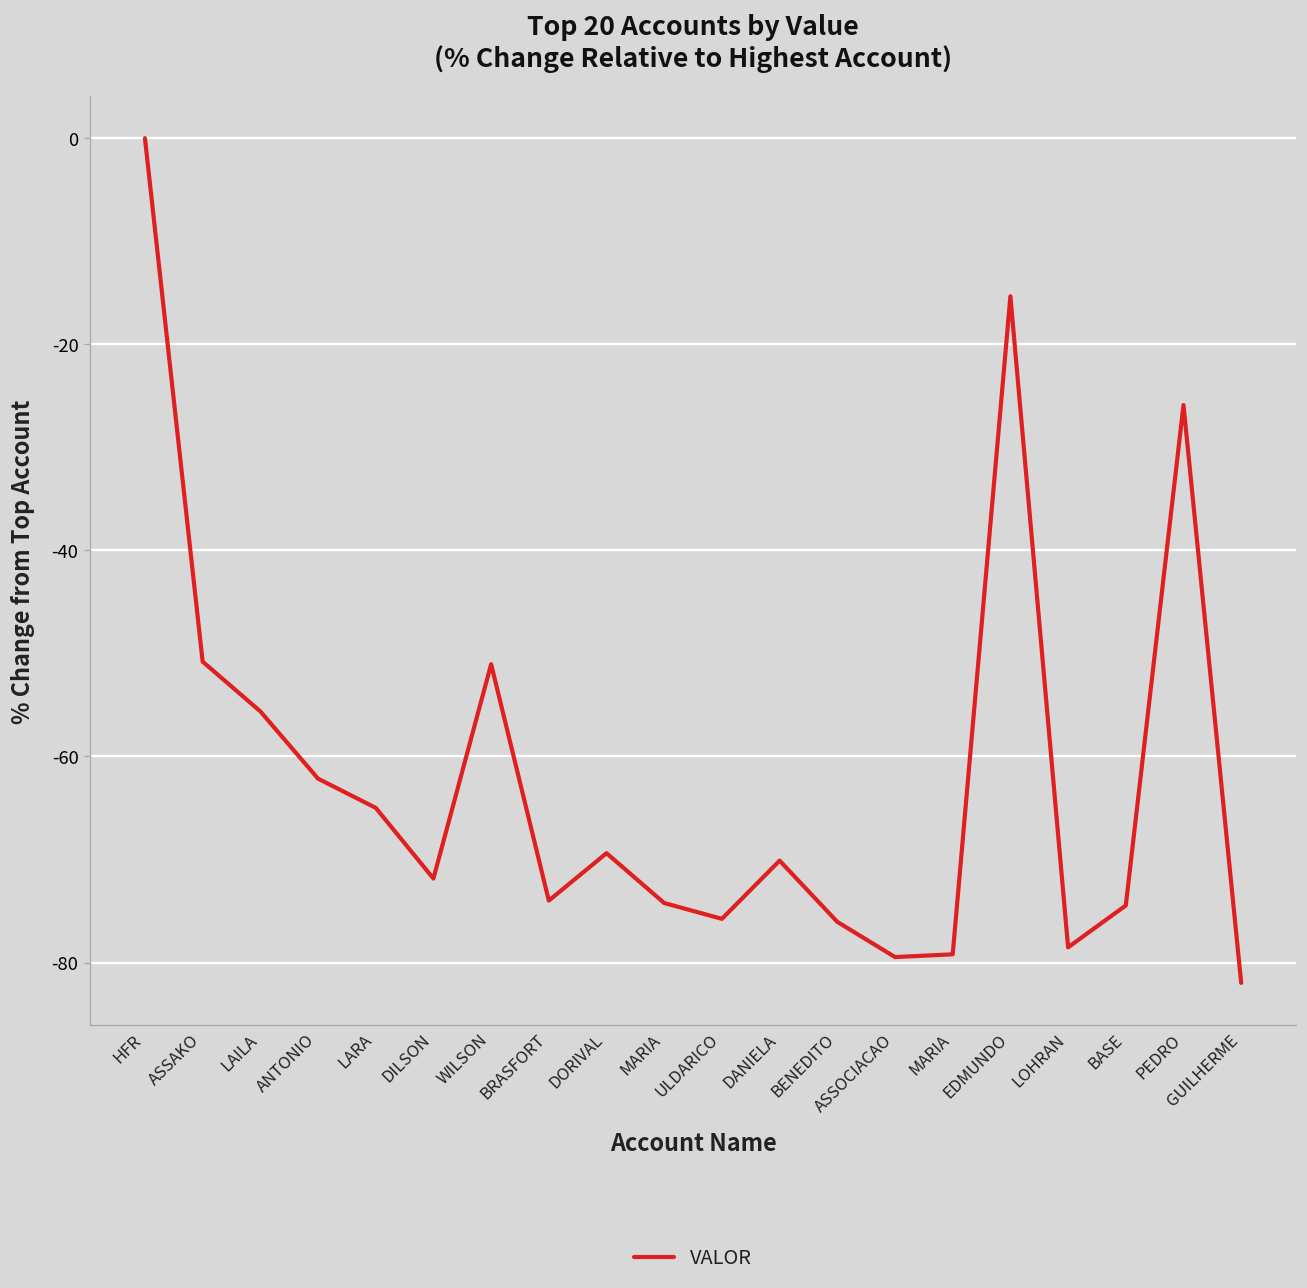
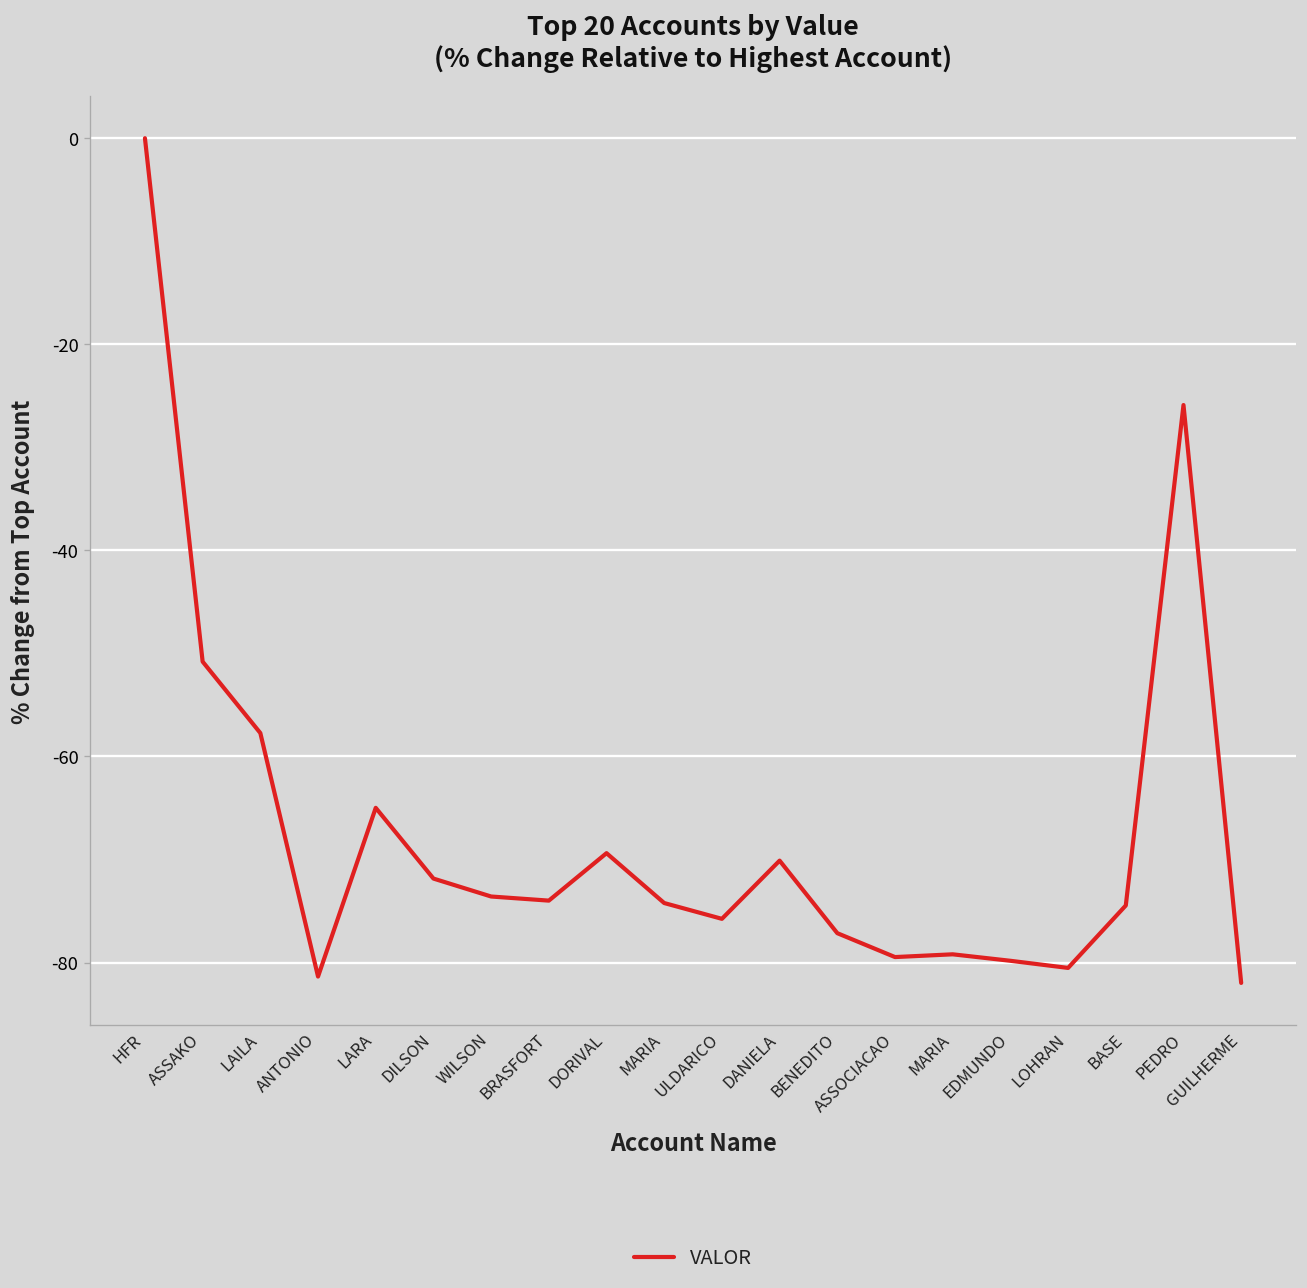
LAILA: -56 -> -58
ANTONIO: -62 -> -81
WILSON: -51 -> -74
BENEDITO: -76 -> -77
EDMUNDO: -15 -> -80
LOHRAN: -79 -> -81
